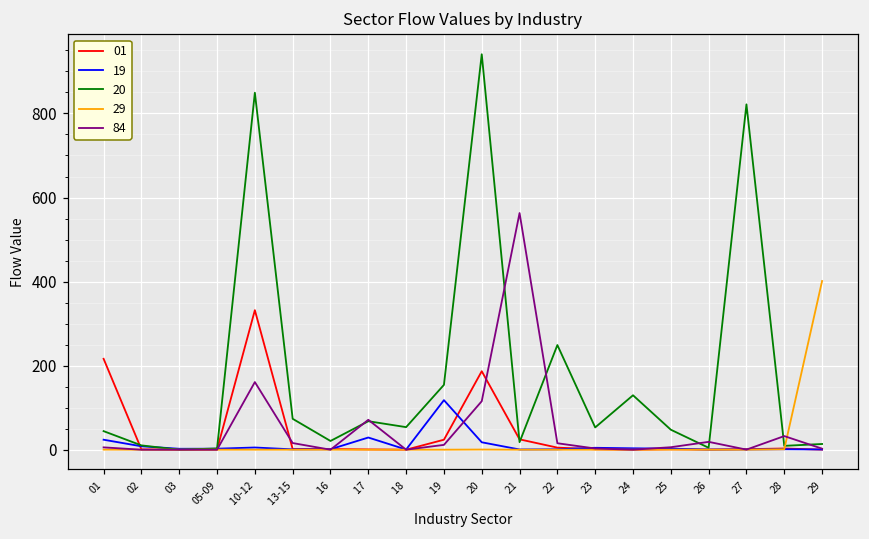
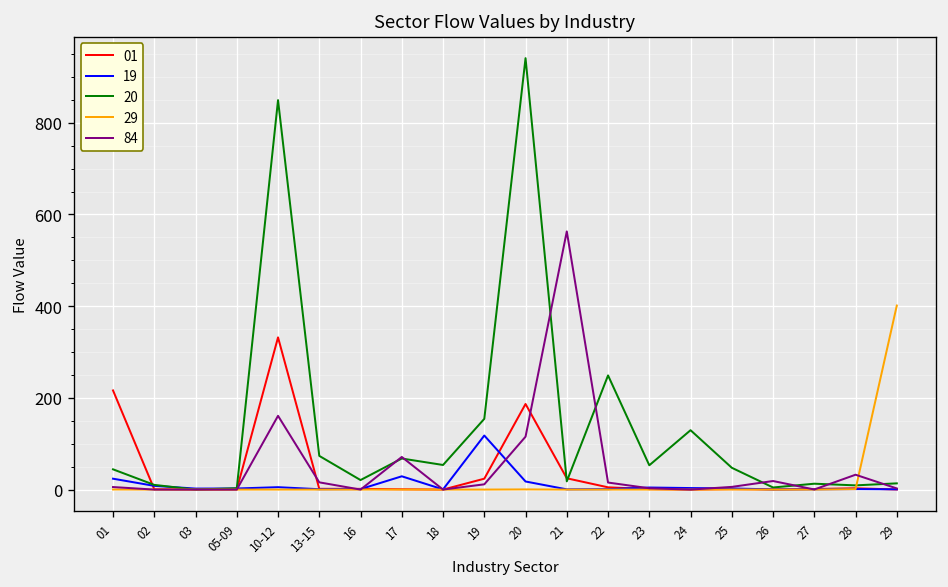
20, 27: 820 -> 10
